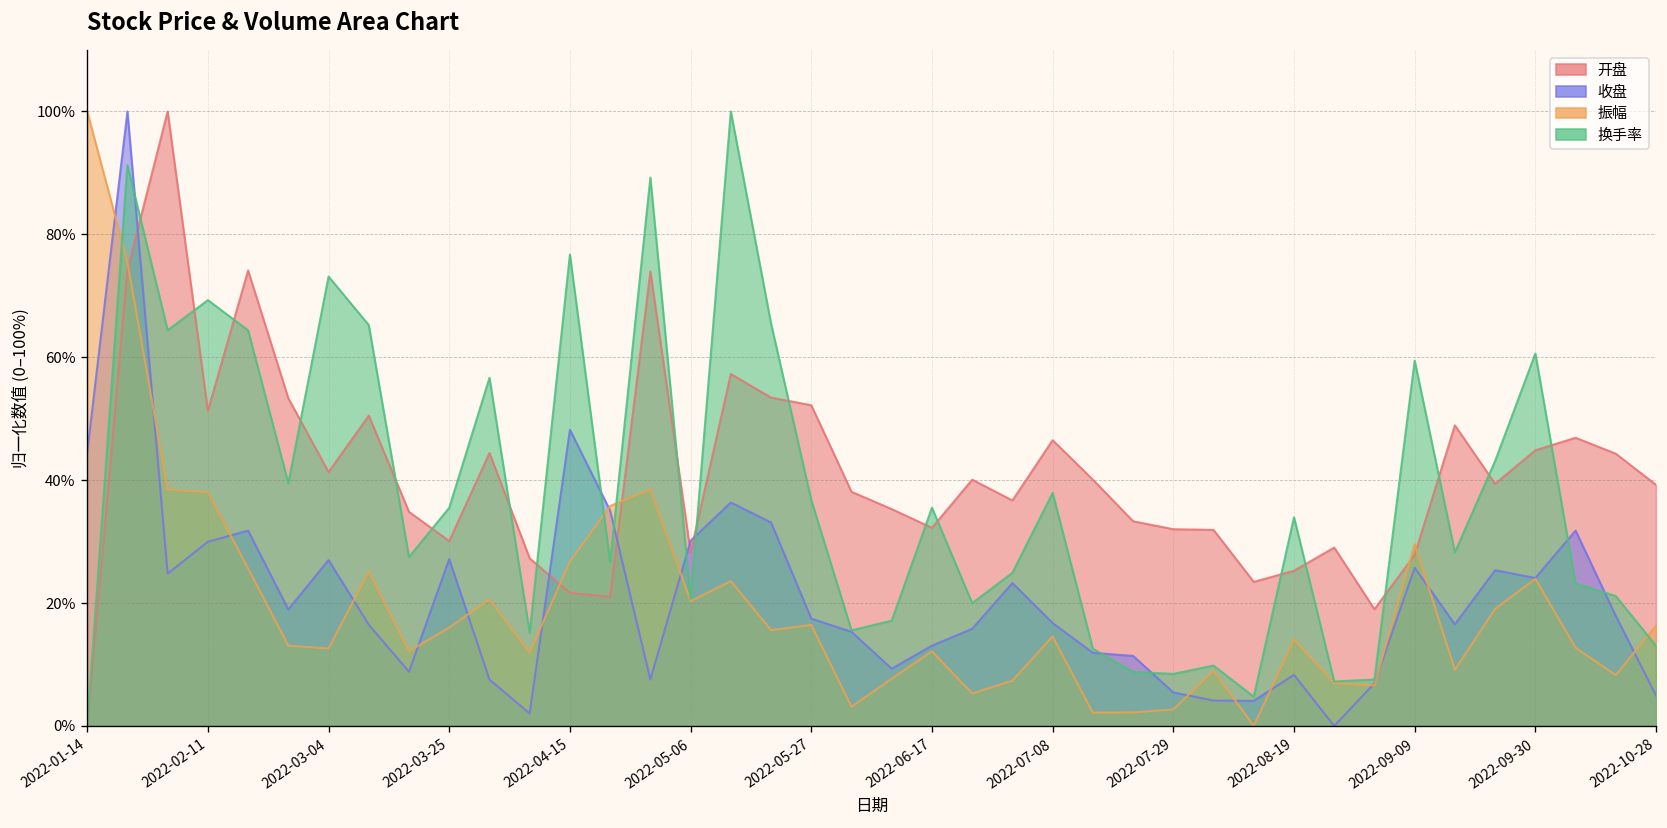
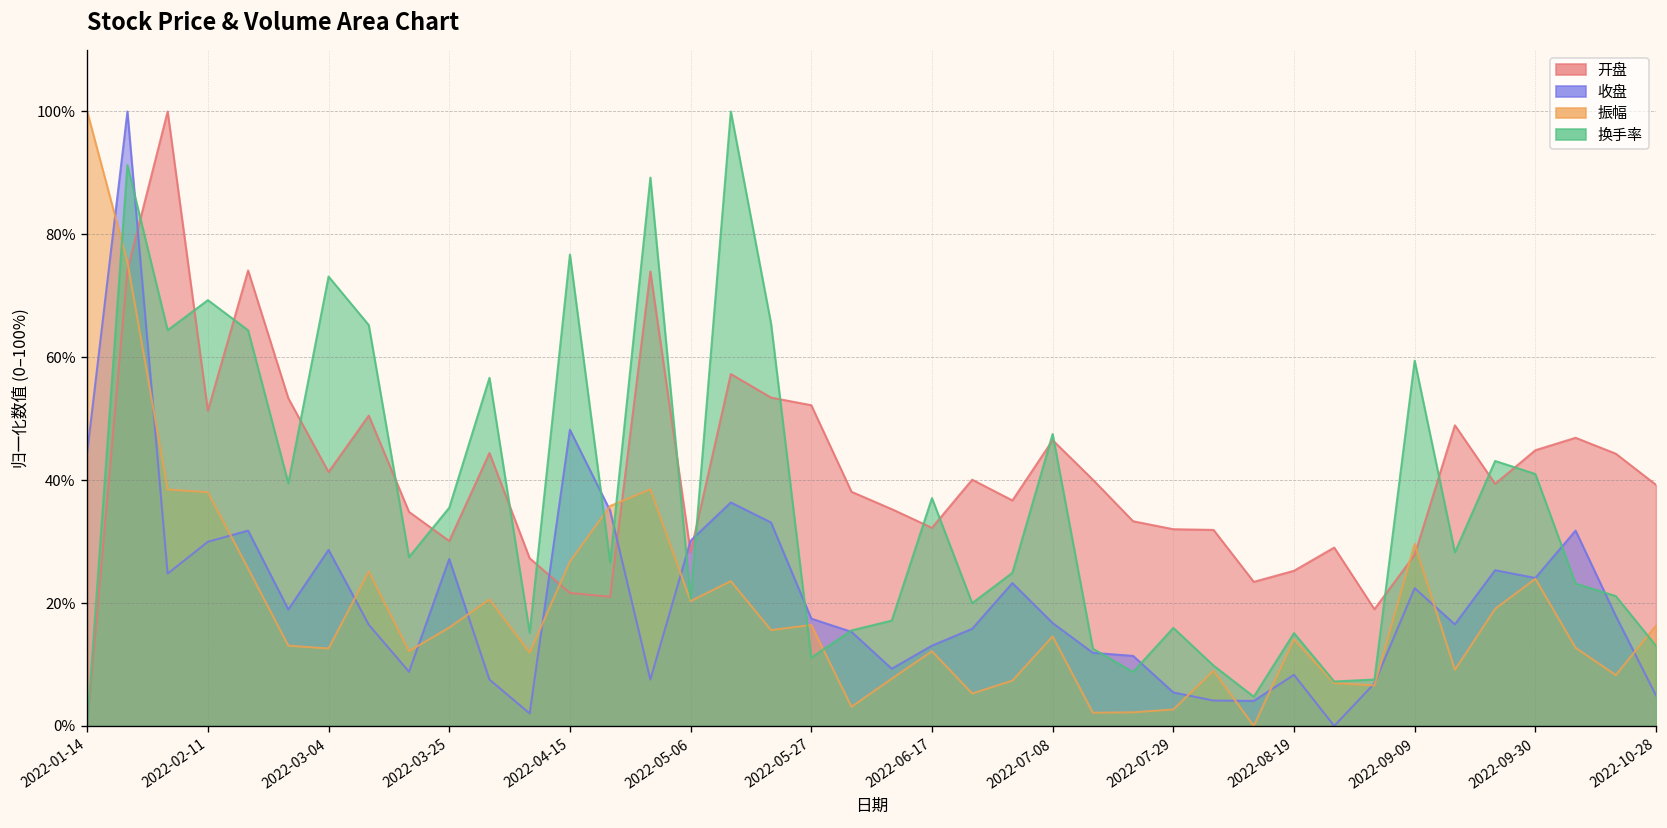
收盘, 2022-03-04: 27% -> 29%
换手率, 2022-05-27: 37% -> 11%
换手率, 2022-06-17: 36% -> 37%
换手率, 2022-07-08: 38% -> 48%
换手率, 2022-07-29: 8% -> 16%
换手率, 2022-08-19: 34% -> 15%
收盘, 2022-09-09: 26% -> 22%
换手率, 2022-09-30: 61% -> 41%
